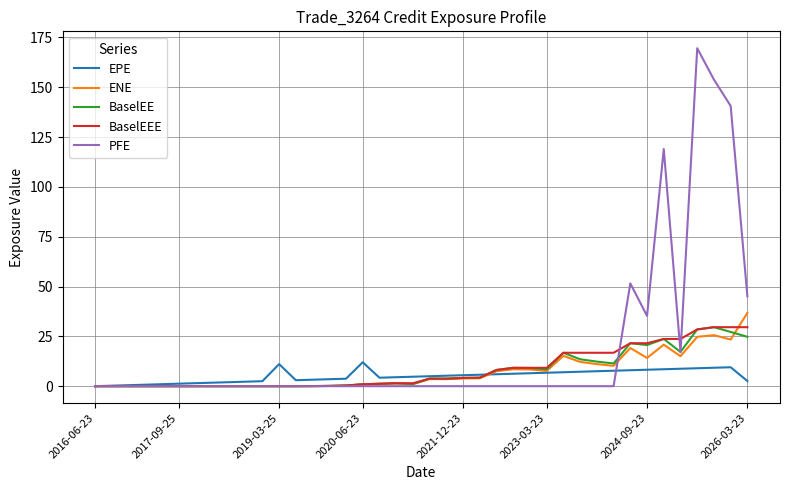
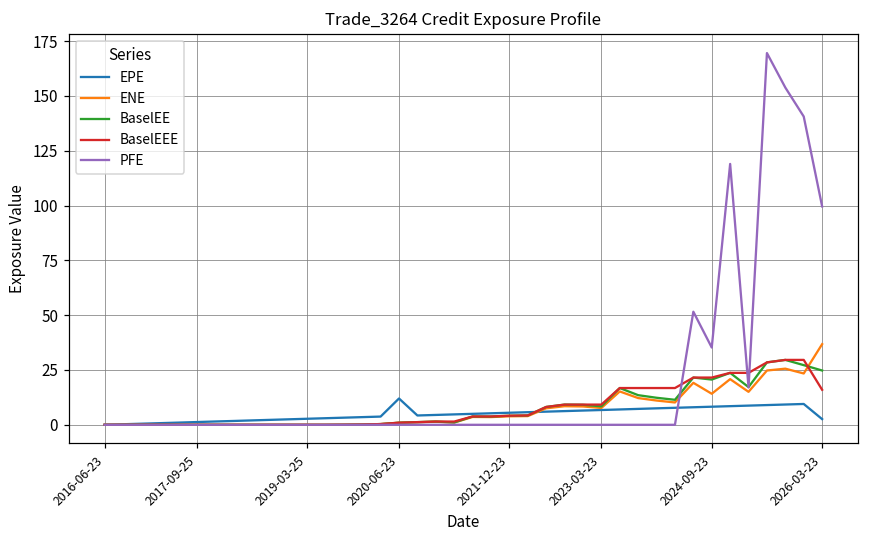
EPE, 2019-03-25: 11 -> 3
BaselEEE, 2026-03-23: 30 -> 16
PFE, 2026-03-23: 45 -> 100
